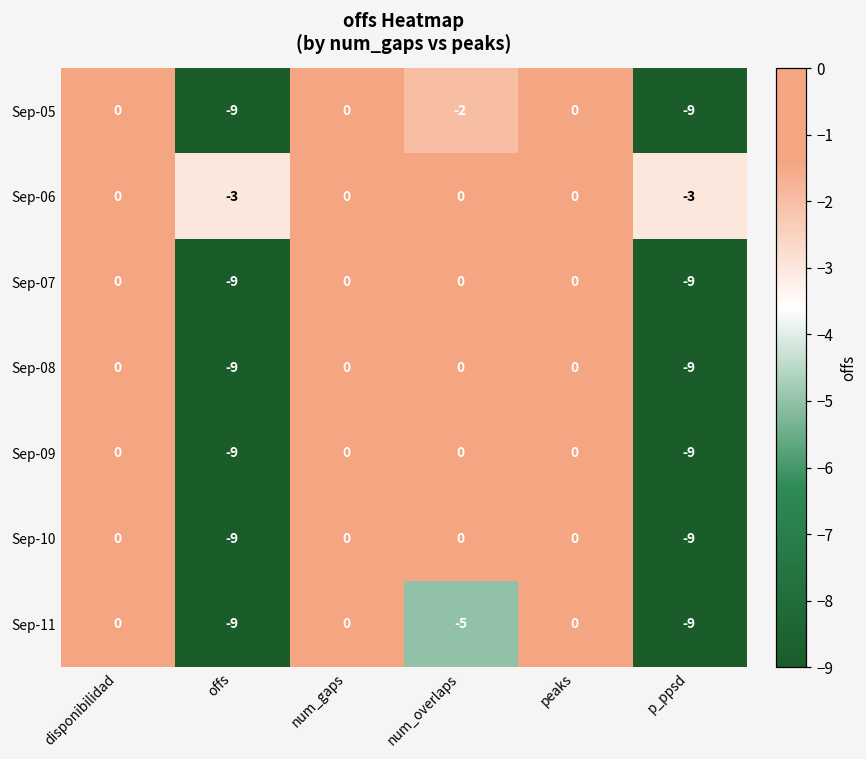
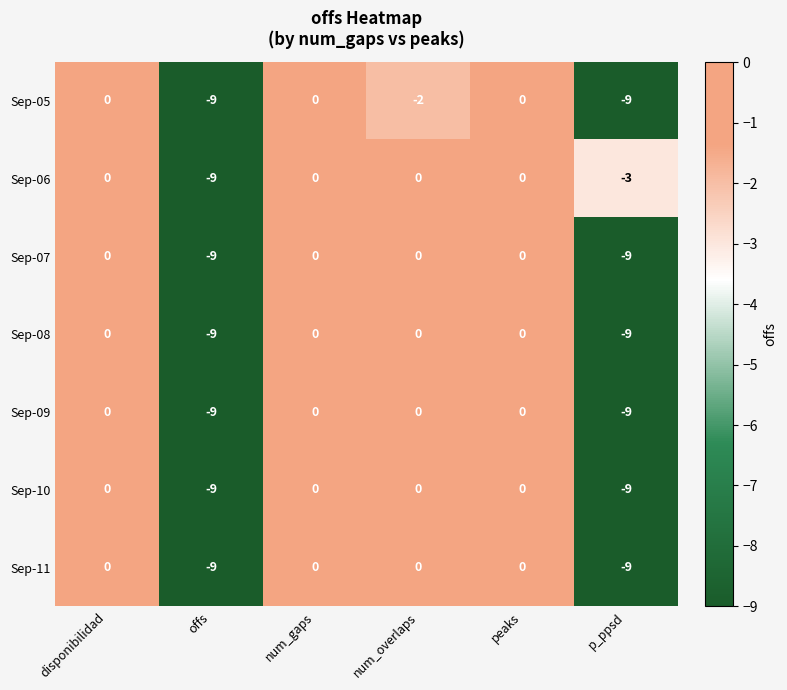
Sep-06, offs: -3 -> -9
Sep-11, num_overlaps: -5 -> 0
